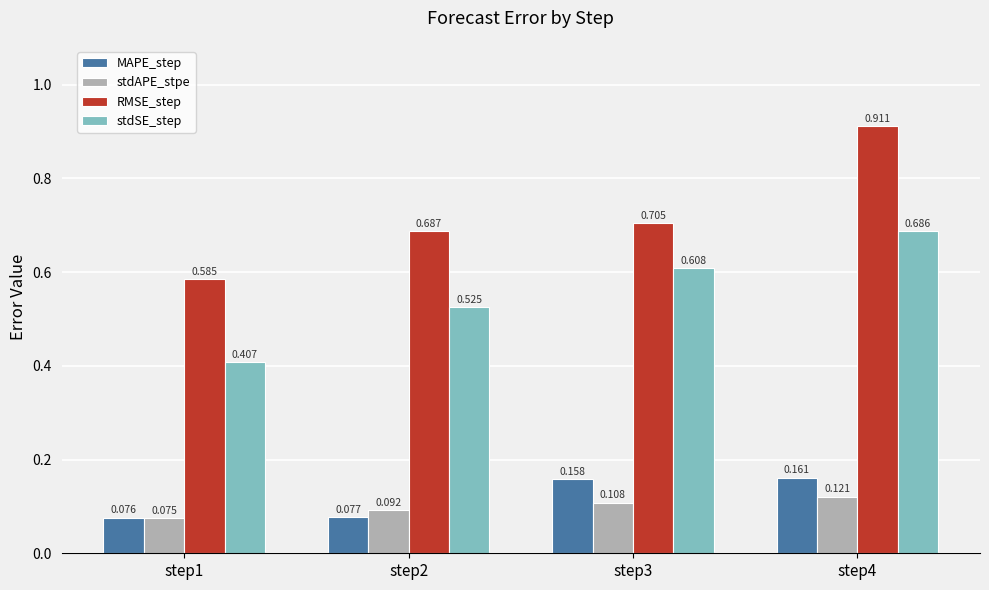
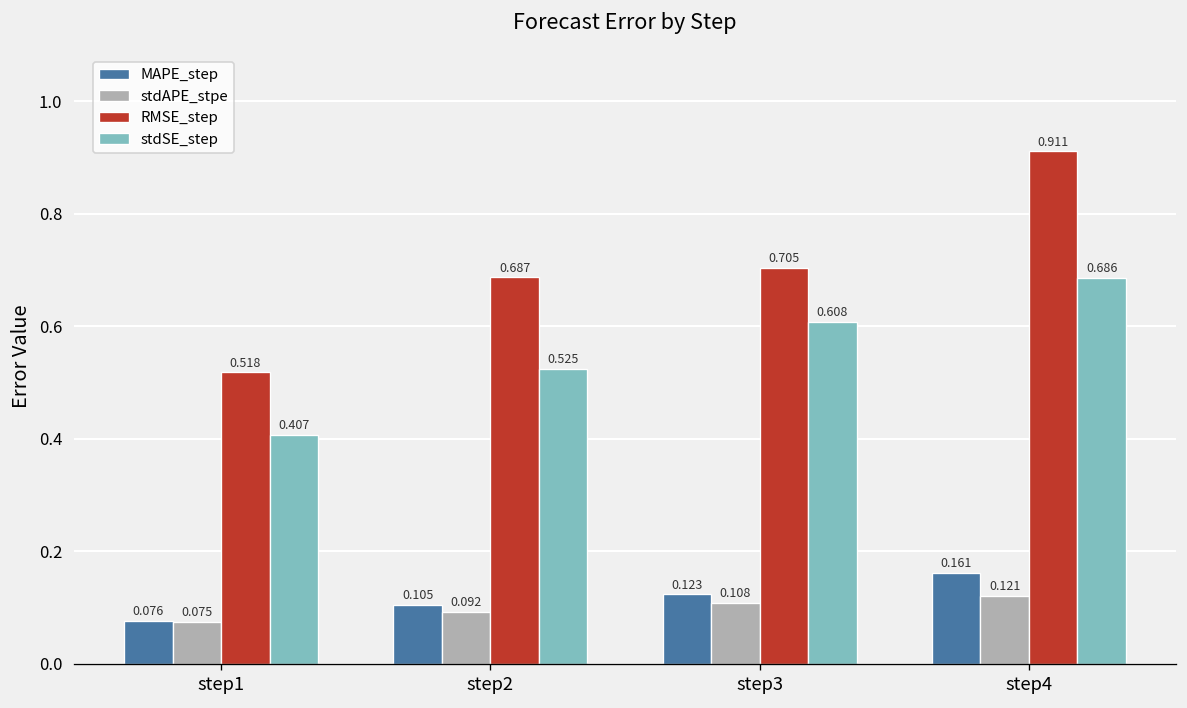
RMSE_step, step1: 0.585 -> 0.518
MAPE_step, step2: 0.077 -> 0.105
MAPE_step, step3: 0.158 -> 0.123
